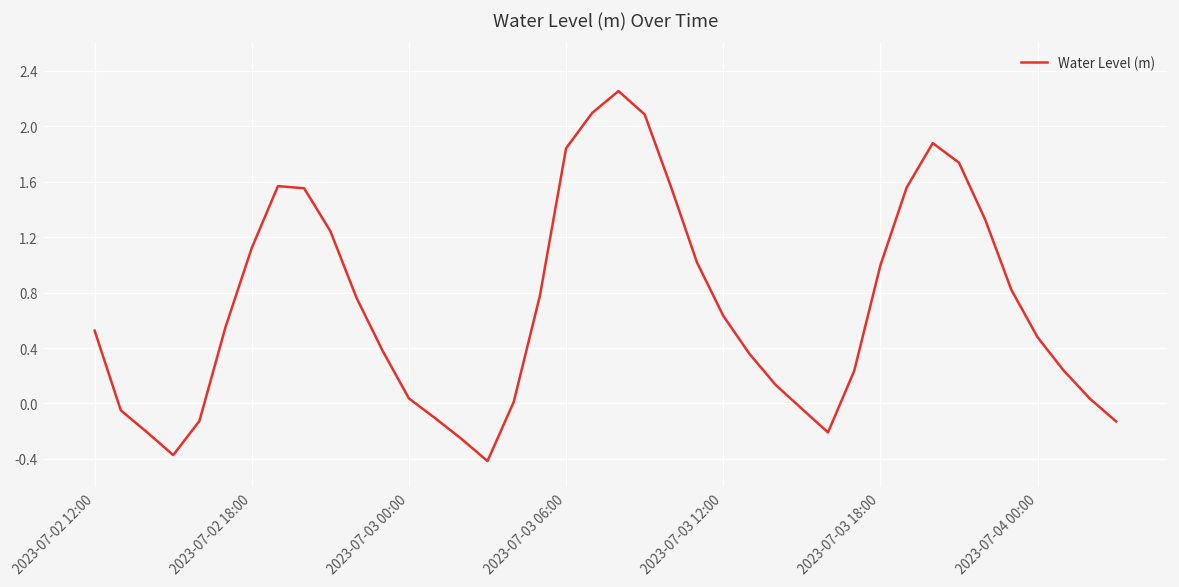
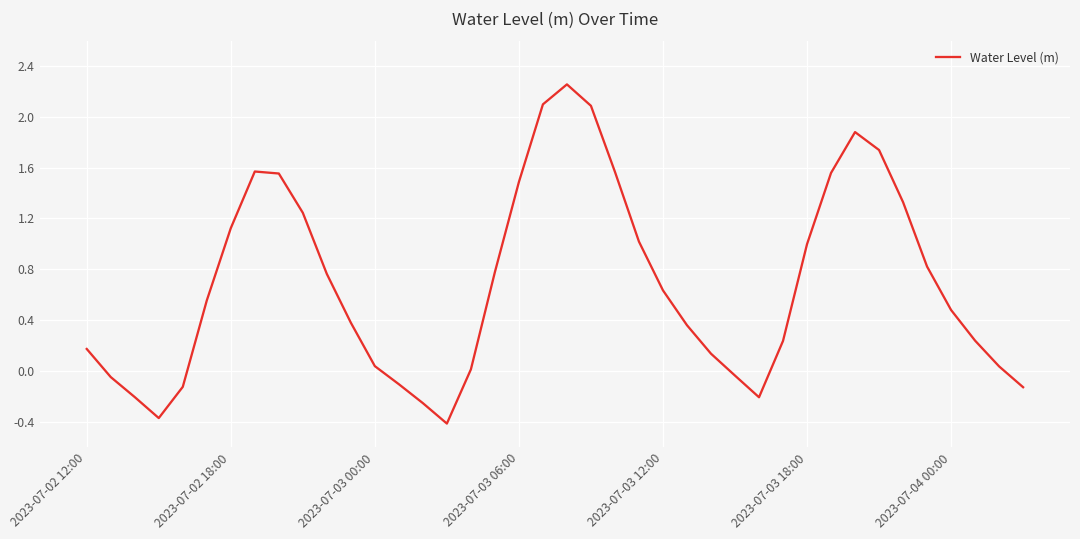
2023-07-02 12:00: 0.53 -> 0.17
2023-07-03 06:00: 1.84 -> 1.49
